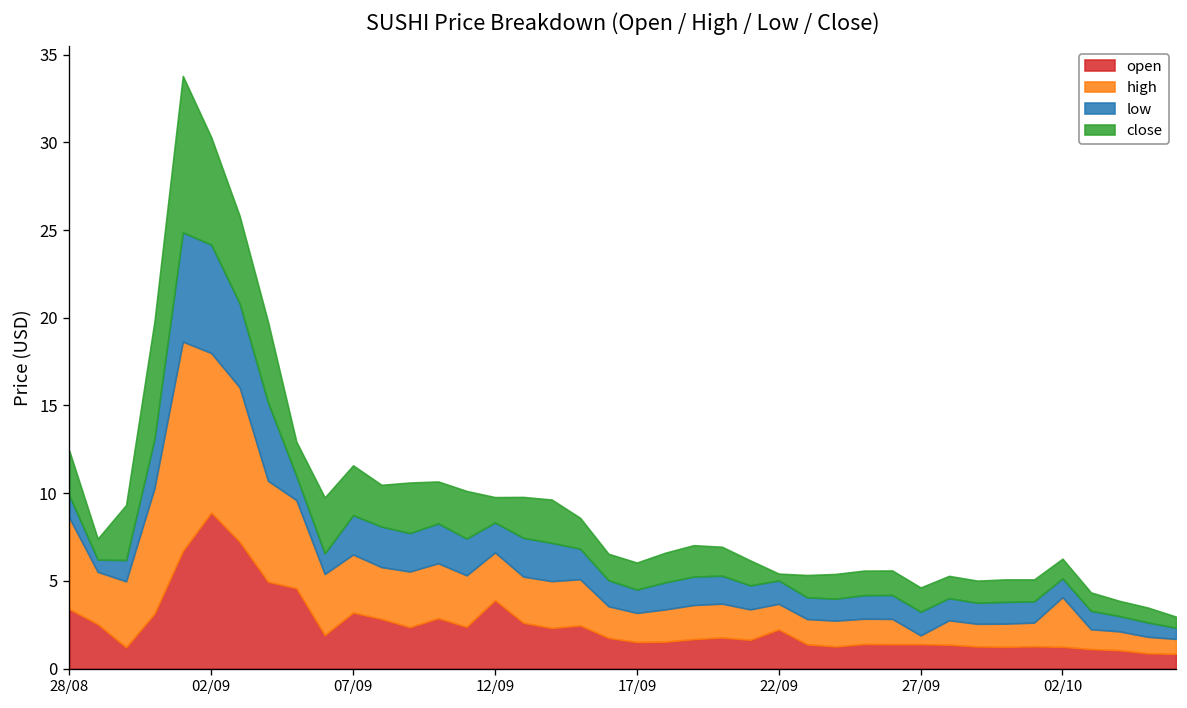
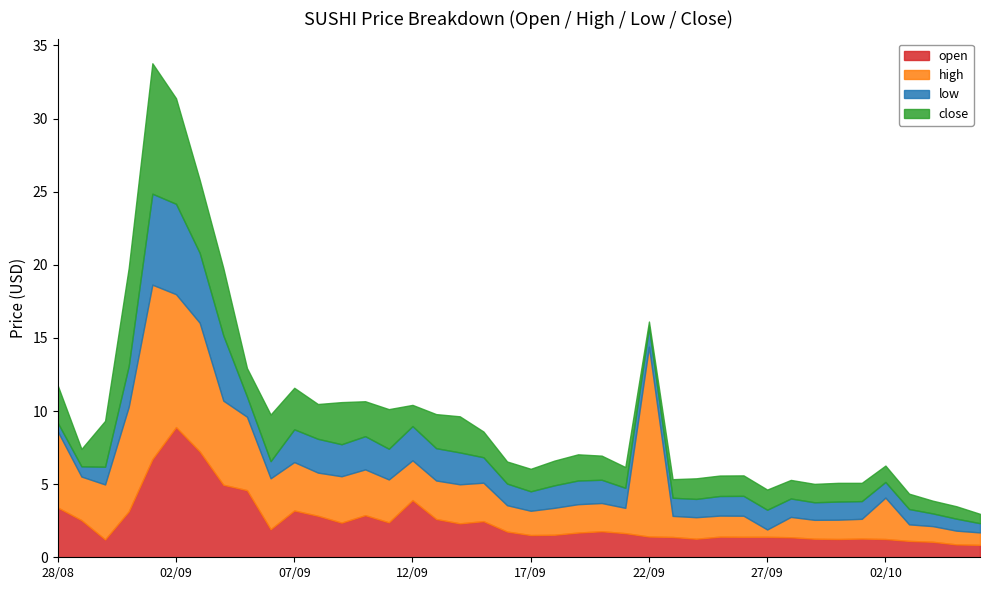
low, 28/08: 1.3 -> 0.6
close, 02/09: 6.1 -> 7.2
low, 12/09: 1.7 -> 2.3
open, 22/09: 2.2 -> 1.4
high, 22/09: 1.5 -> 13.0
